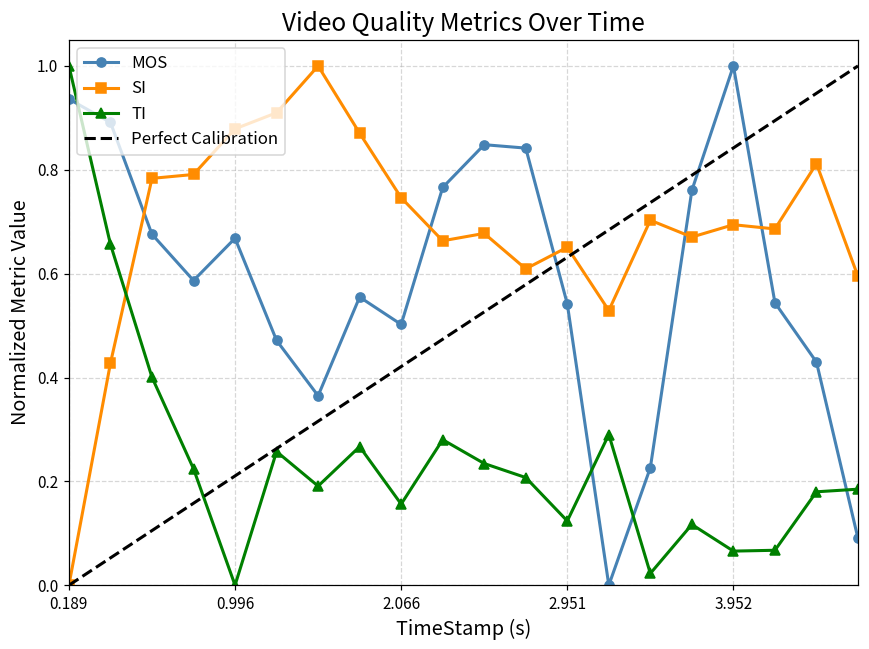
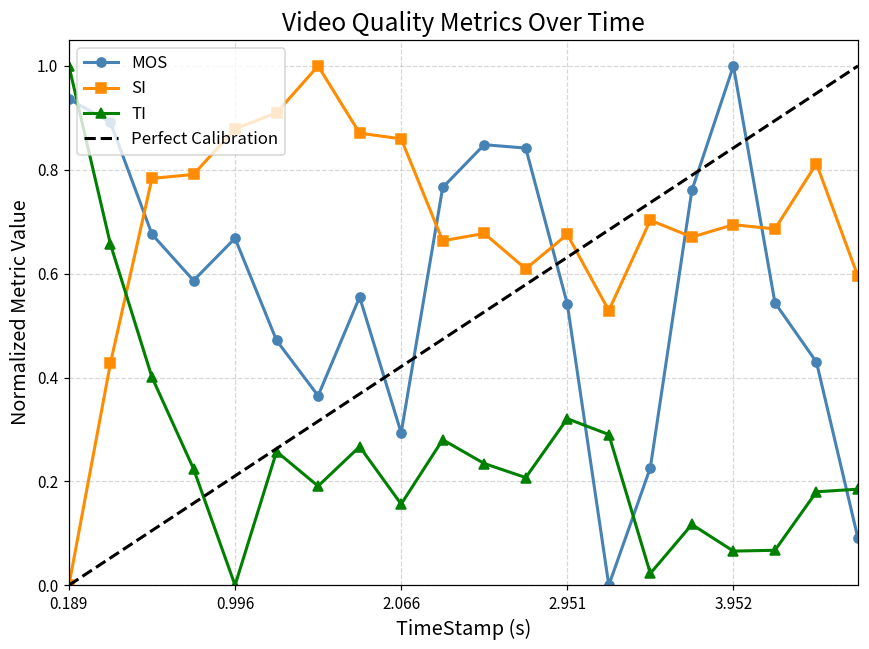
MOS, 2.066: 0.50 -> 0.29
SI, 2.066: 0.75 -> 0.86
SI, 2.951: 0.65 -> 0.68
TI, 2.951: 0.12 -> 0.32
